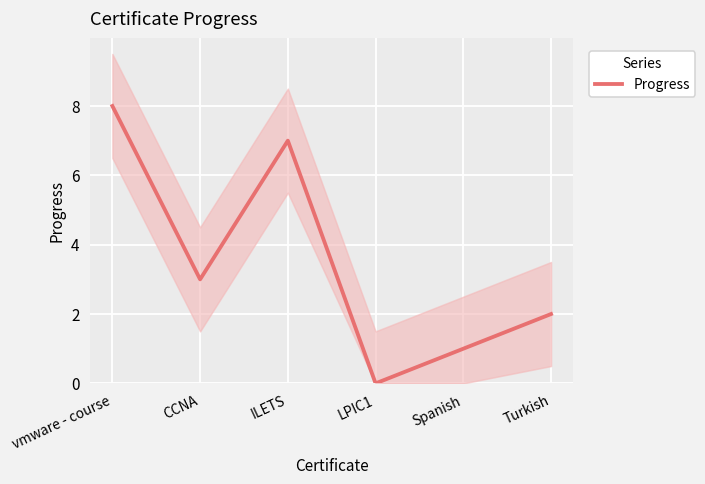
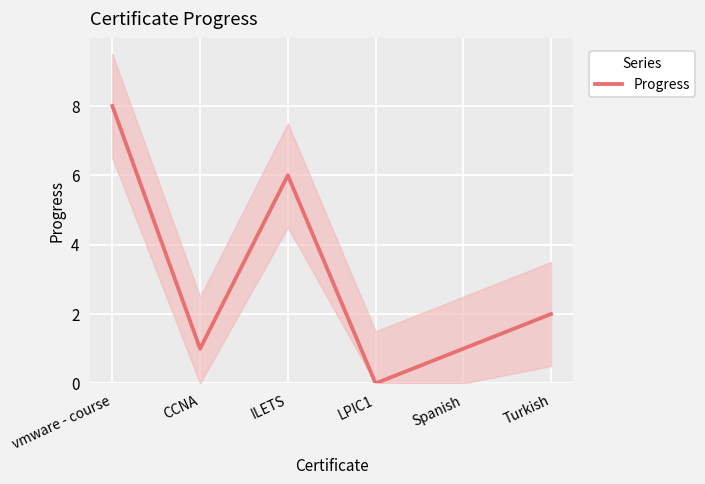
Progress, CCNA: 3 -> 1
Progress, ILETS: 7 -> 6
